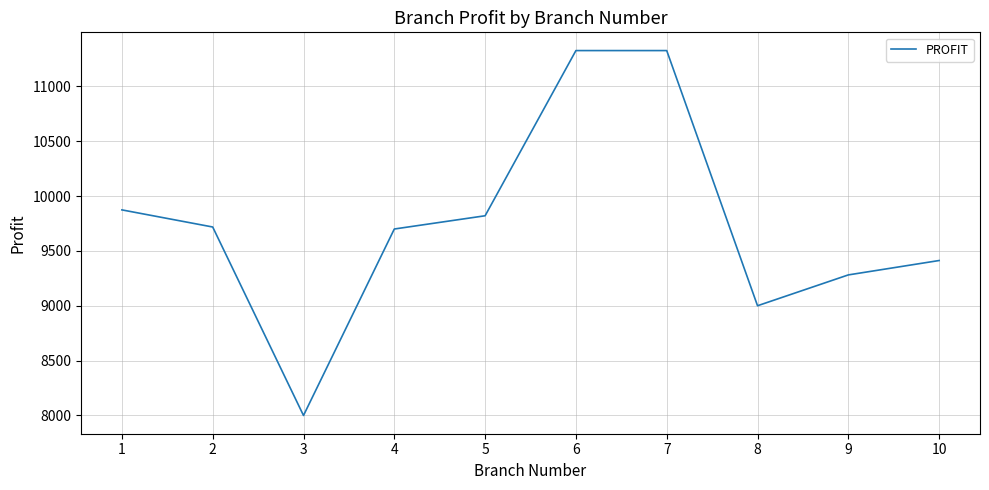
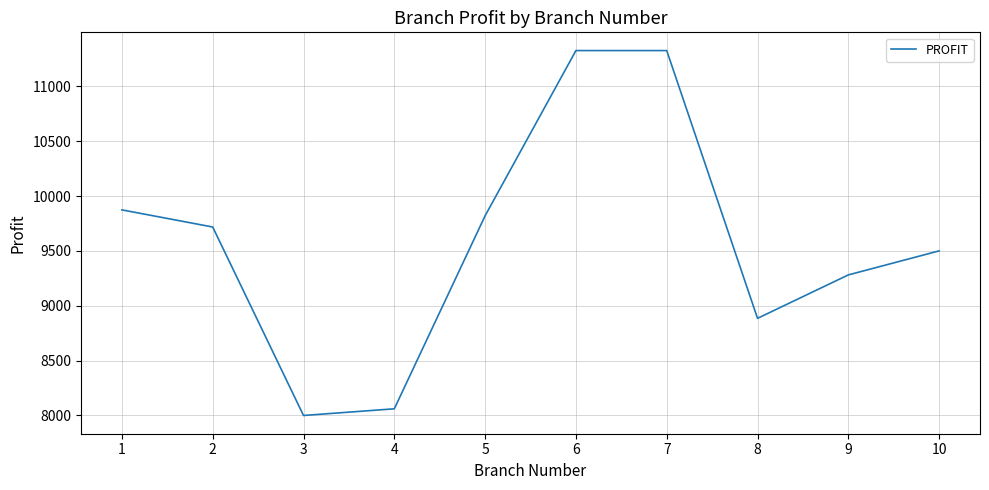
4: 9700 -> 8060
8: 9000 -> 8890
10: 9410 -> 9500
